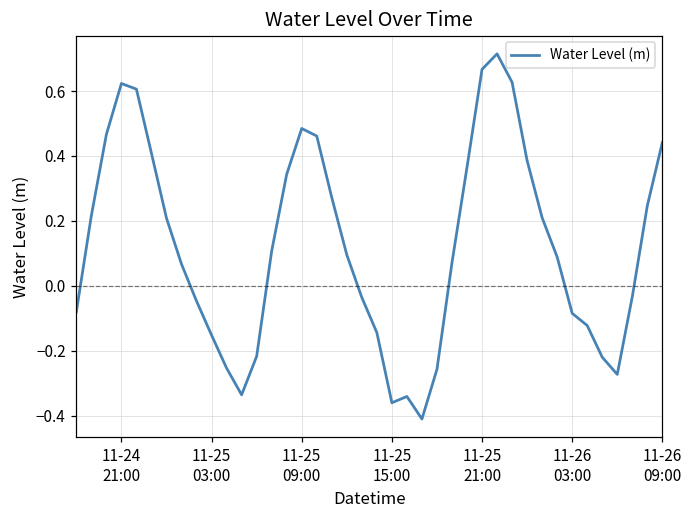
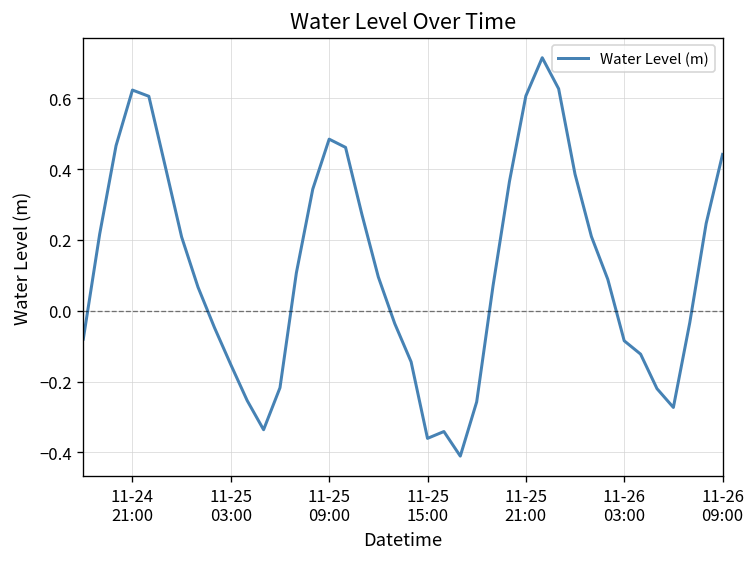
11-25 21:00: 0.67 -> 0.61
